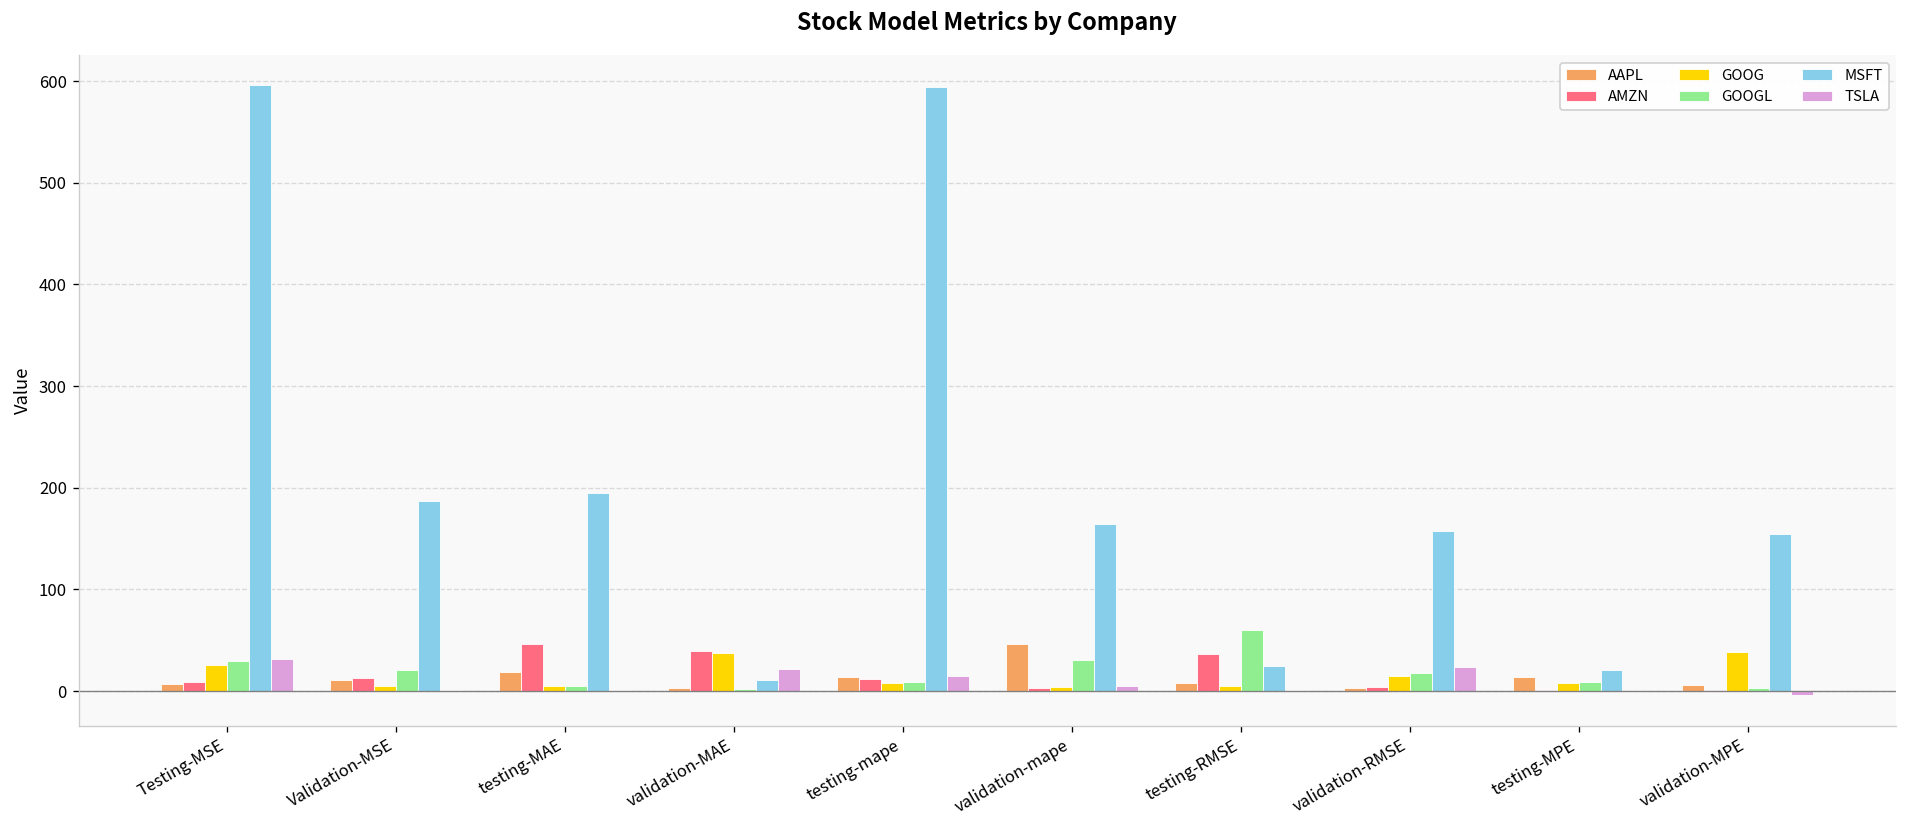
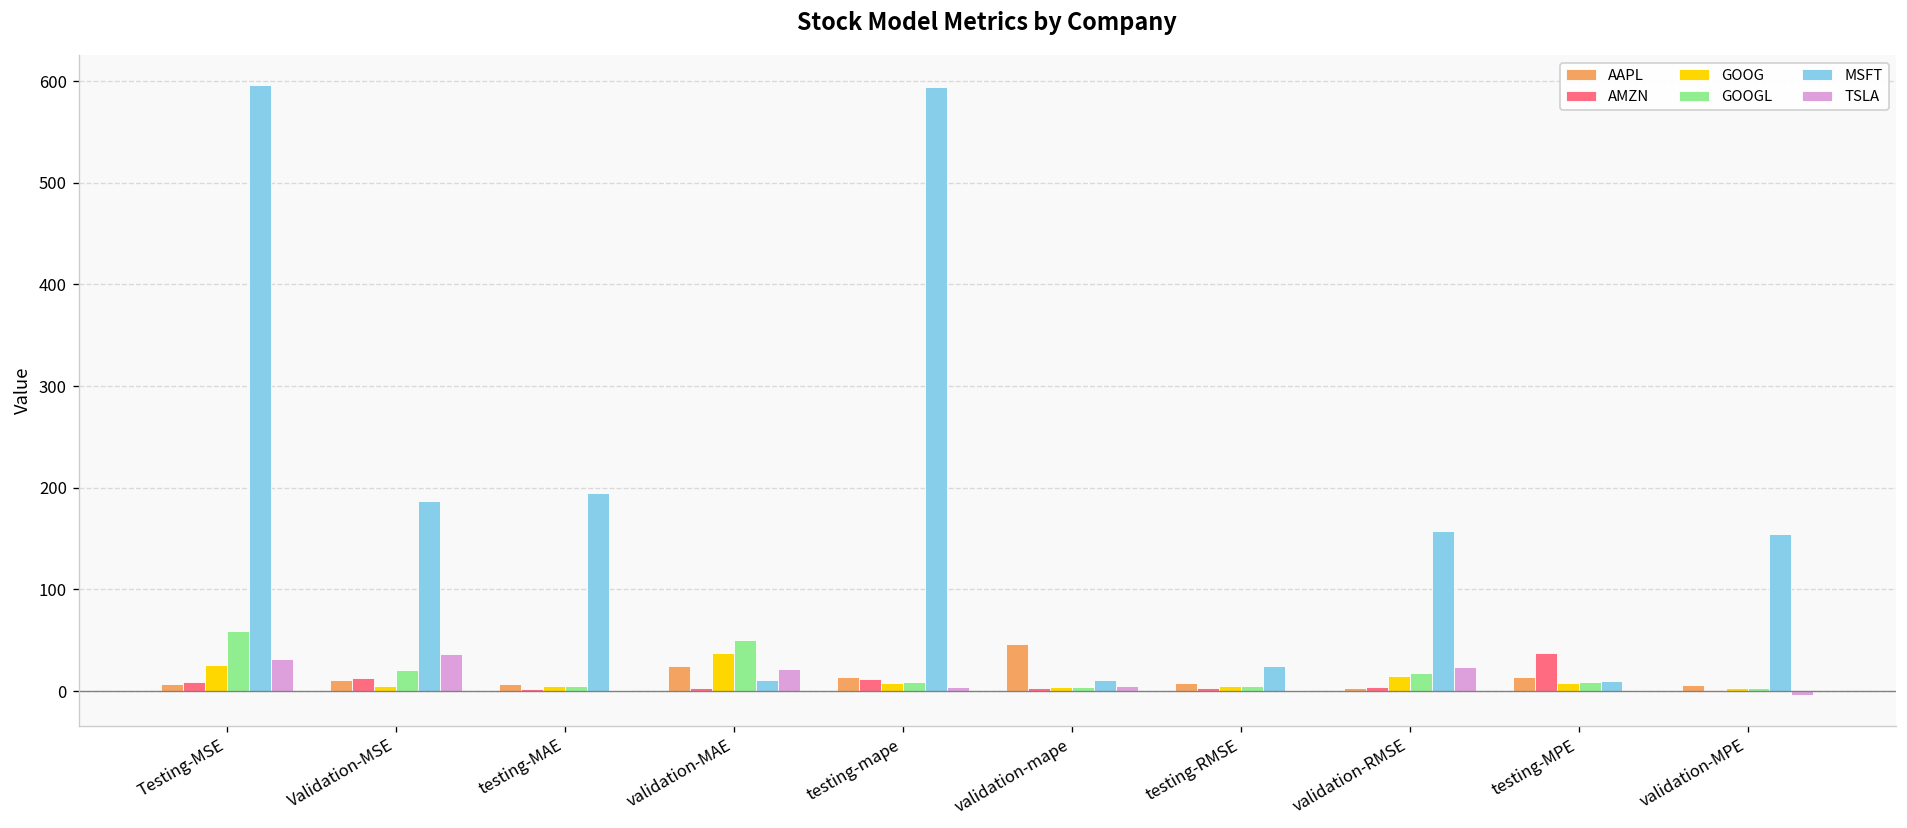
GOOGL, Testing-MSE: 30 -> 60
TSLA, Validation-MSE: 0 -> 40
AAPL, testing-MAE: 20 -> 10
AMZN, testing-MAE: 50 -> 0
AAPL, validation-MAE: 0 -> 20
AMZN, validation-MAE: 40 -> 0
GOOGL, validation-MAE: 0 -> 50
TSLA, testing-mape: 10 -> 0
GOOGL, validation-mape: 30 -> 0
MSFT, validation-mape: 160 -> 10
AMZN, testing-RMSE: 40 -> 0
GOOGL, testing-RMSE: 60 -> 10
AMZN, testing-MPE: 0 -> 40
MSFT, testing-MPE: 20 -> 10
GOOG, validation-MPE: 40 -> 0
